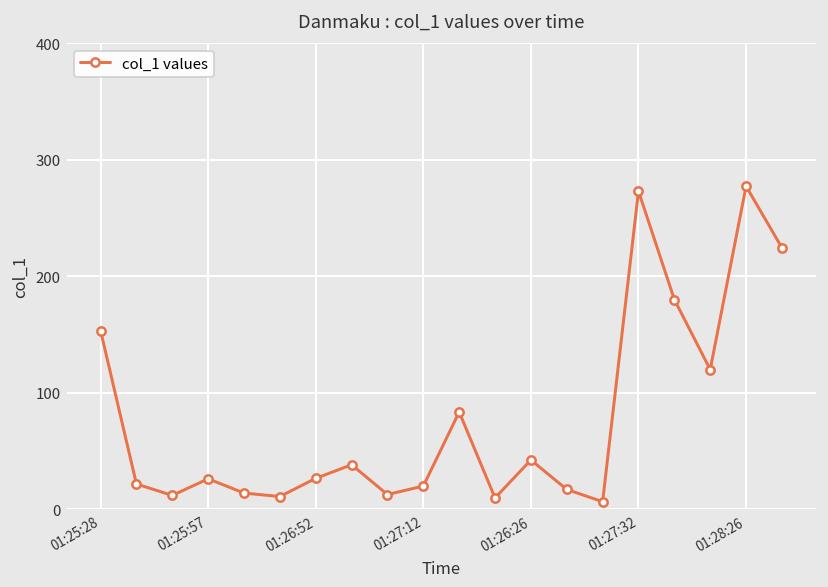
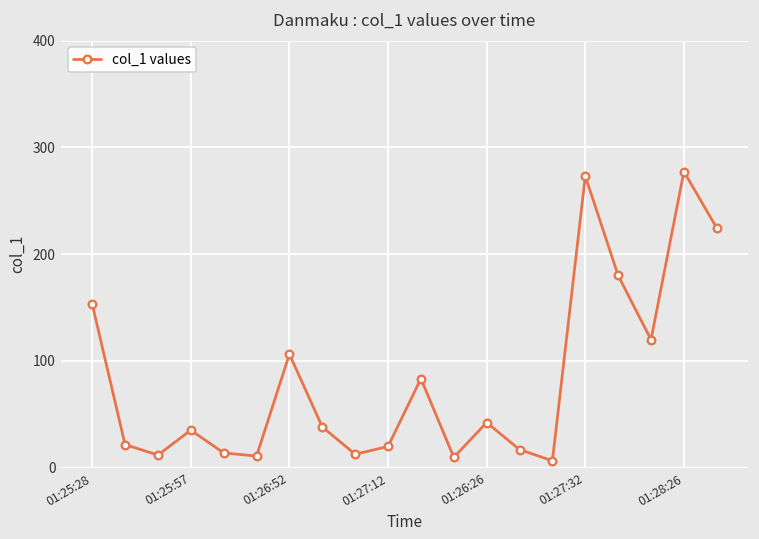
01:25:57: 30 -> 40
01:26:52: 30 -> 110
